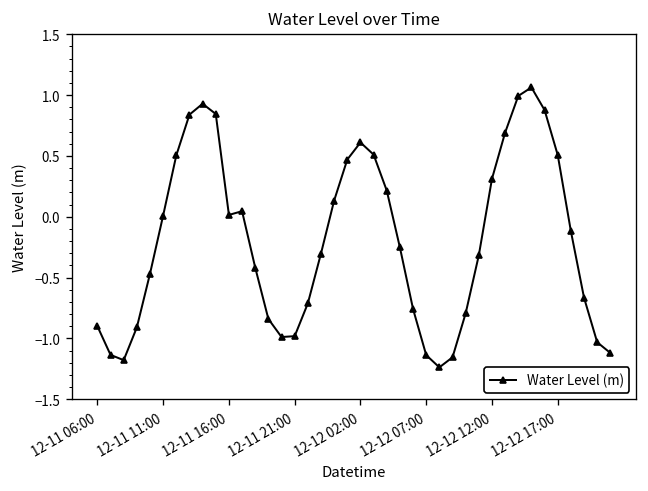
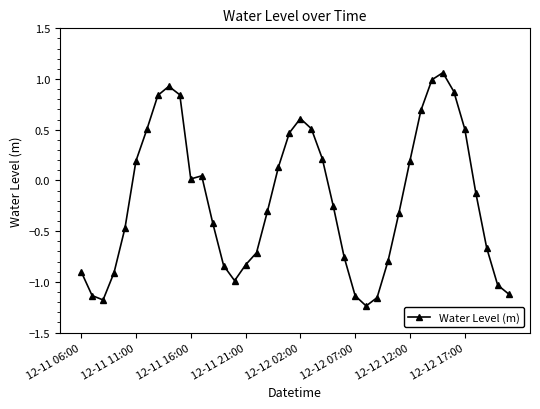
12-11 11:00: 0.01 -> 0.19
12-11 21:00: -0.98 -> -0.83
12-12 12:00: 0.31 -> 0.20
